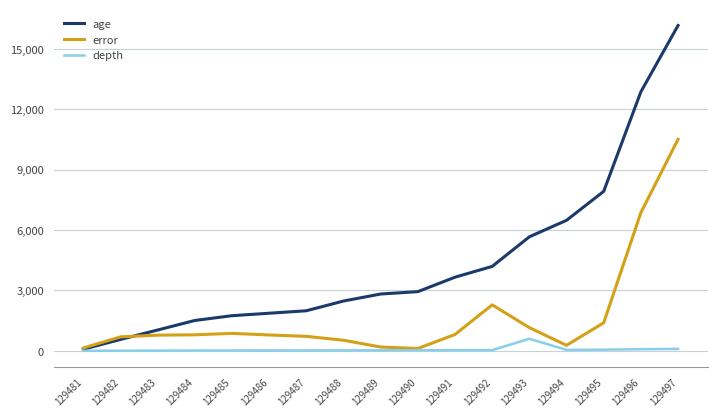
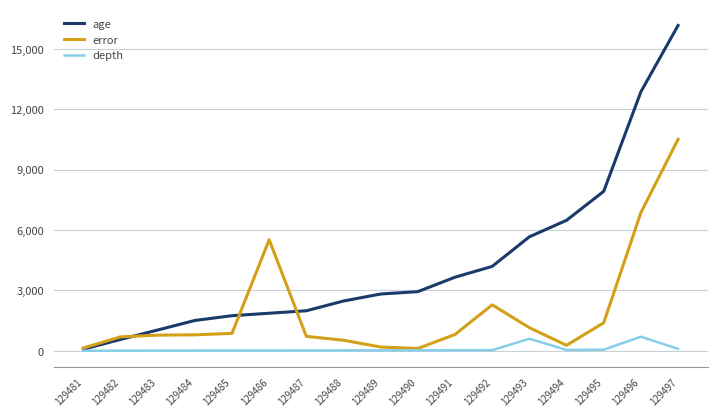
error, 129486: 800 -> 5,500
depth, 129496: 100 -> 700
